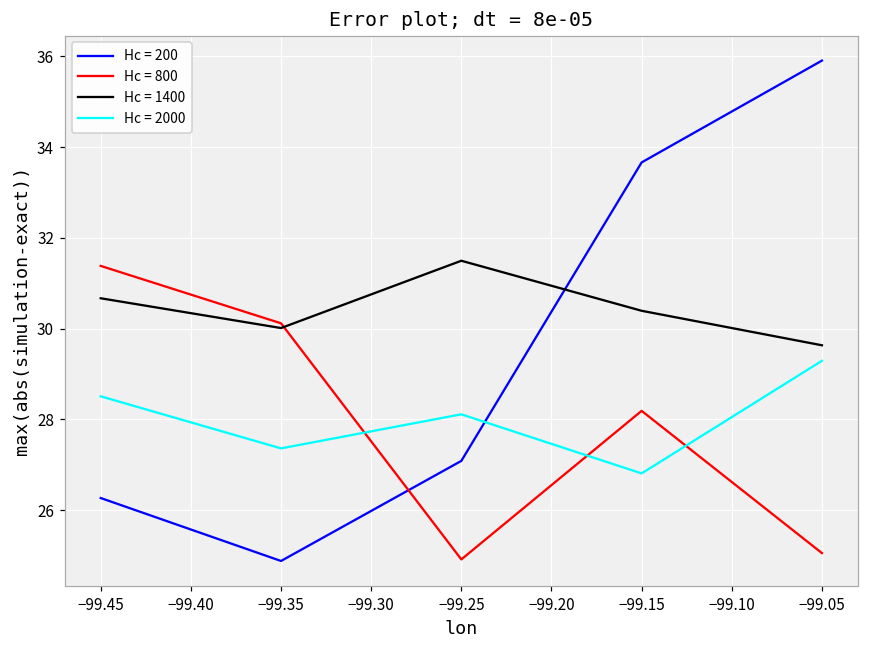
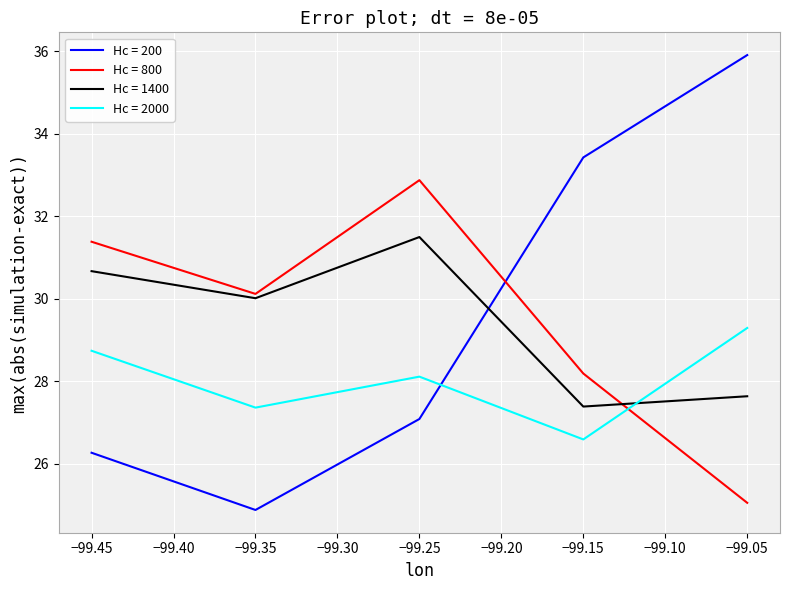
Hc = 2000, −99.45: 28.5 -> 28.7
Hc = 800, −99.25: 24.9 -> 32.9
Hc = 200, −99.15: 33.7 -> 33.4
Hc = 1400, −99.15: 30.4 -> 27.4
Hc = 2000, −99.15: 26.8 -> 26.6
Hc = 1400, −99.05: 29.6 -> 27.6
